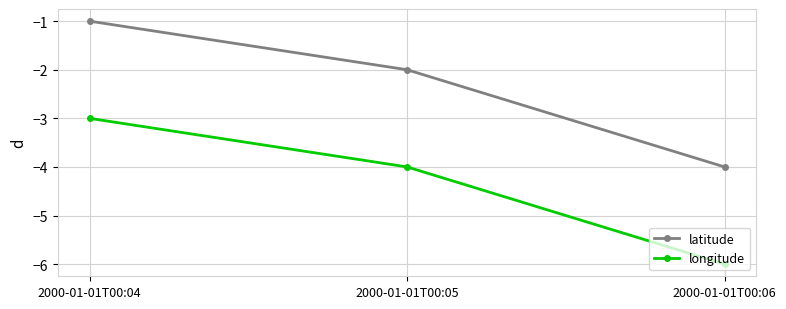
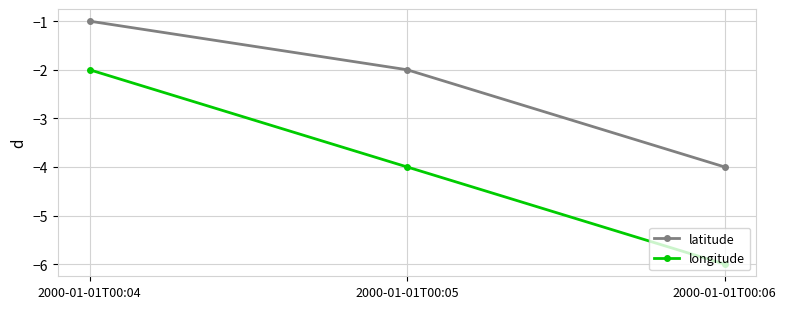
longitude, 2000-01-01T00:04: -3 -> -2
